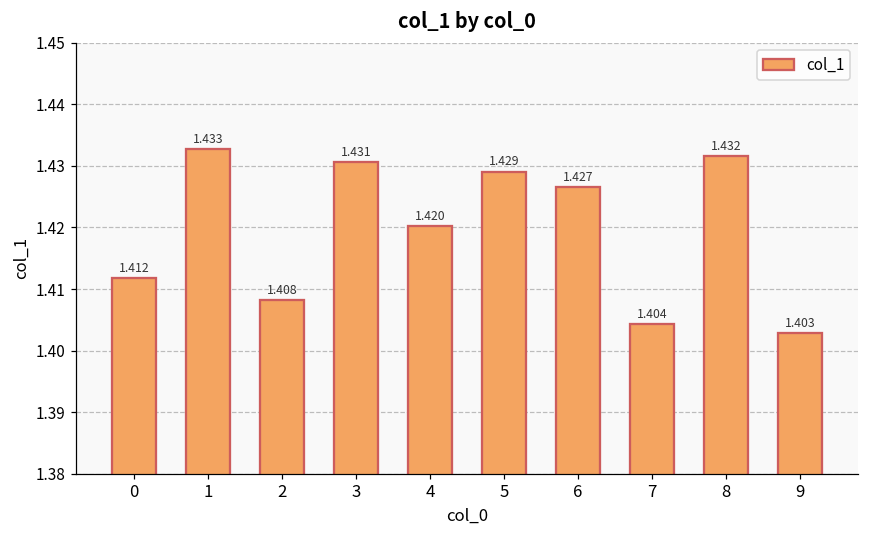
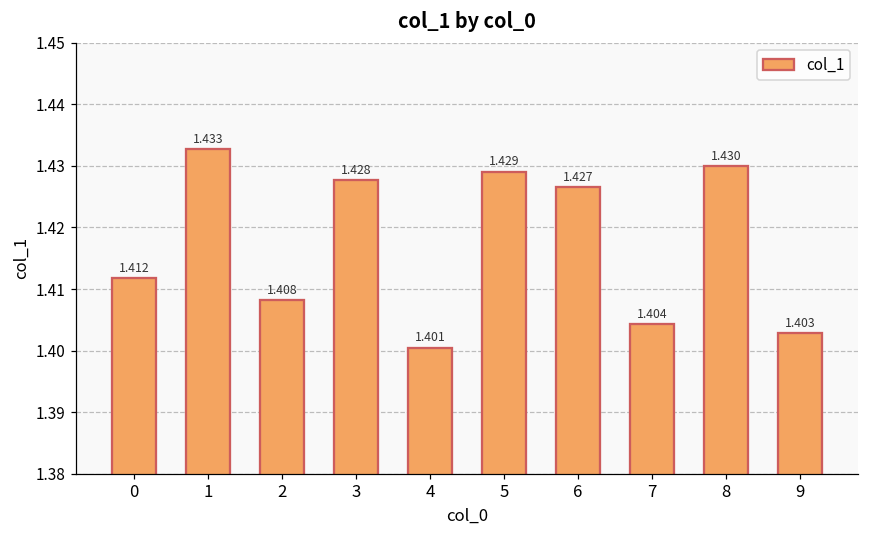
3: 1.431 -> 1.428
4: 1.420 -> 1.401
8: 1.432 -> 1.430
